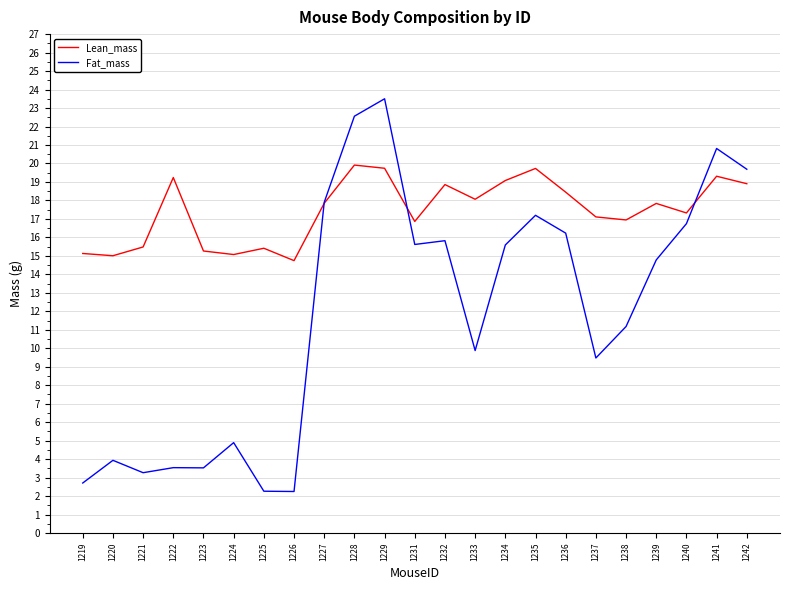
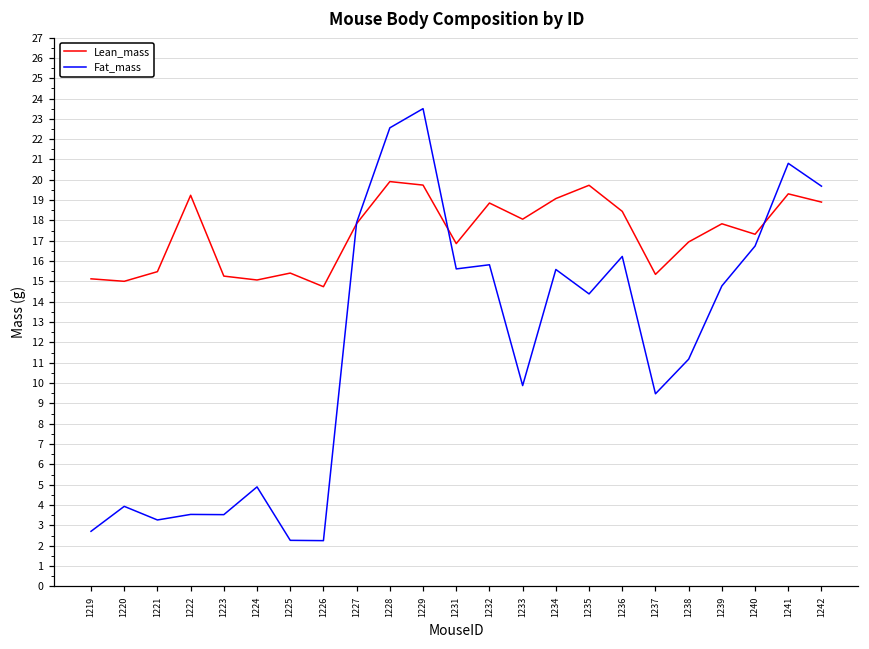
Fat_mass, 1235: 17.2 -> 14.4
Lean_mass, 1237: 17.1 -> 15.3
